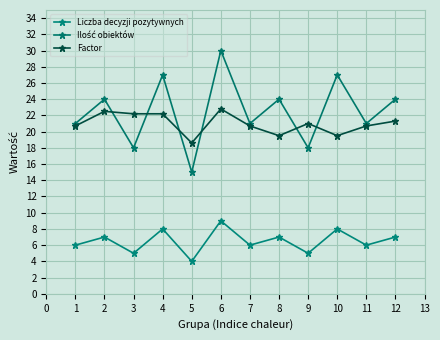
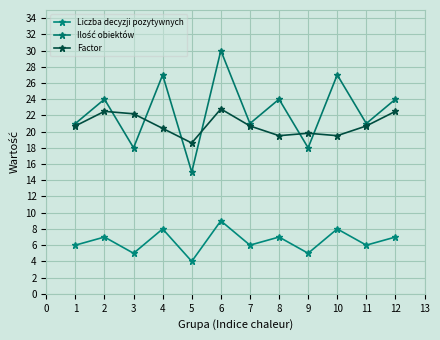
Factor, 4: 22 -> 20
Factor, 9: 21 -> 20
Factor, 12: 21 -> 23
